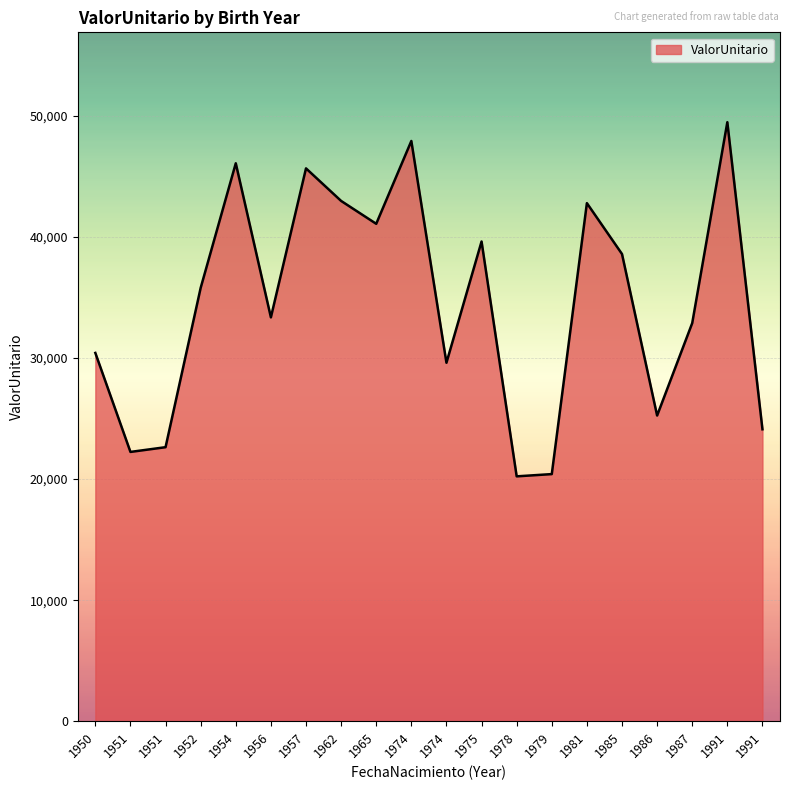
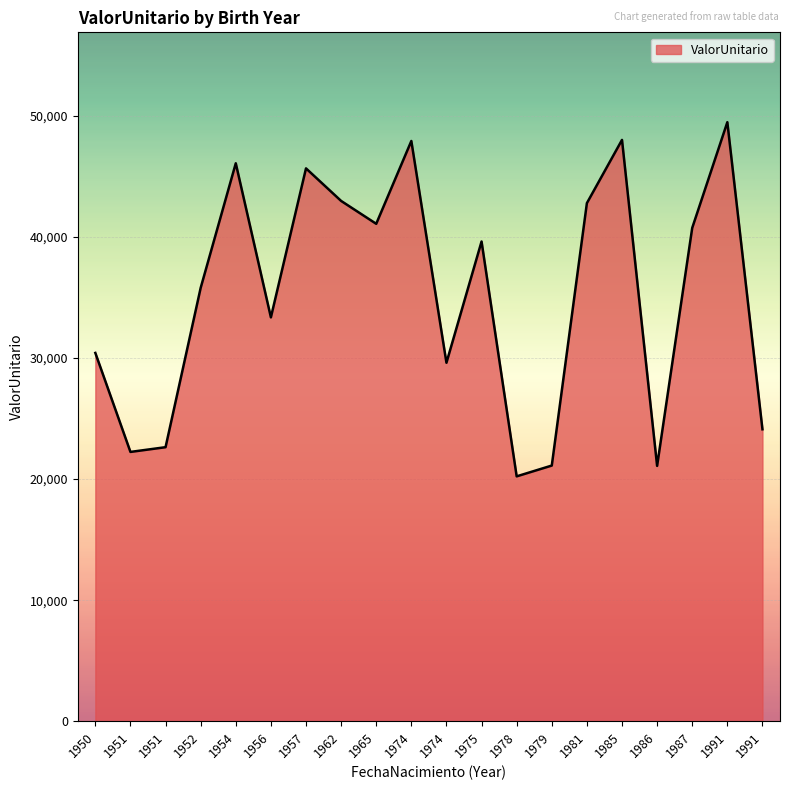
1979: 20,400 -> 21,100
1985: 38,600 -> 48,000
1986: 25,200 -> 21,100
1987: 32,900 -> 40,700
